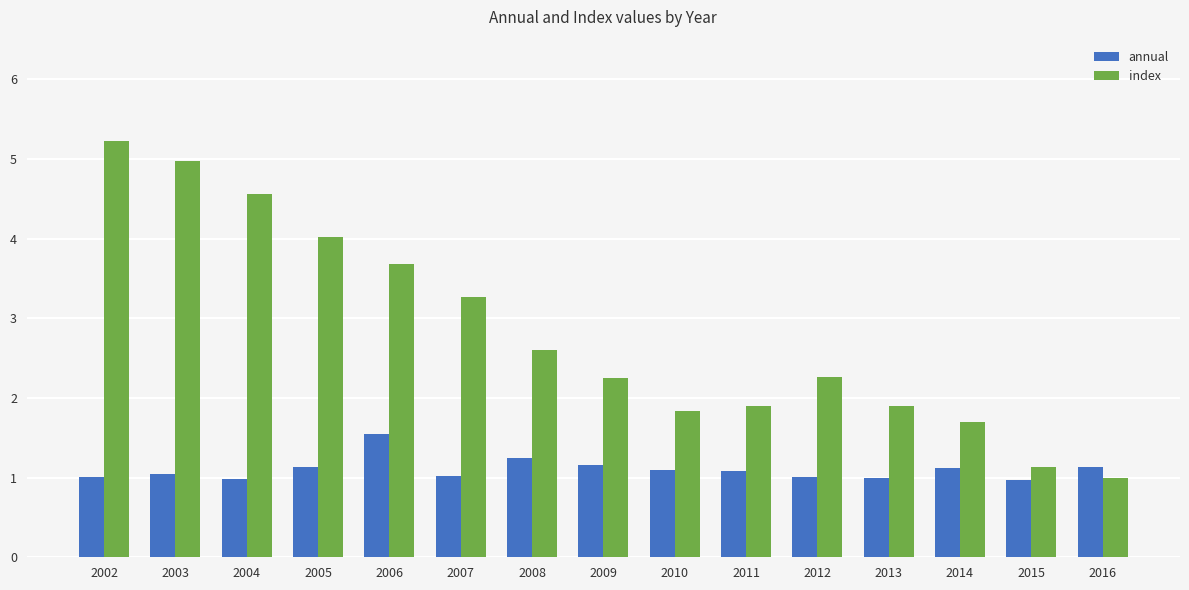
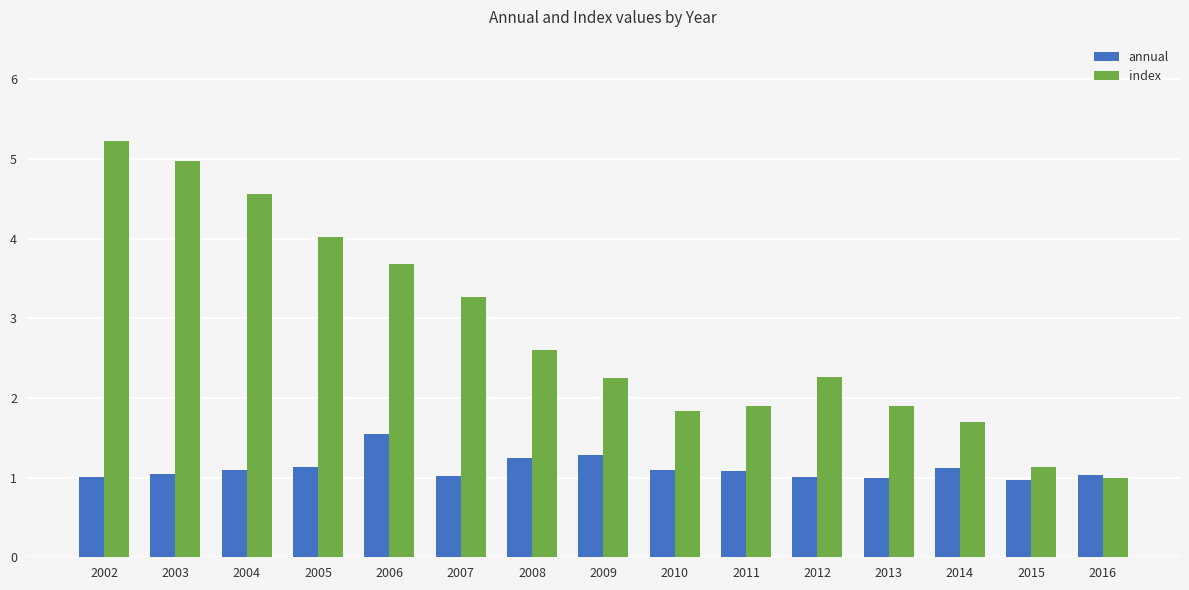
annual, 2004: 1.0 -> 1.1
annual, 2009: 1.2 -> 1.3
annual, 2016: 1.1 -> 1.0
